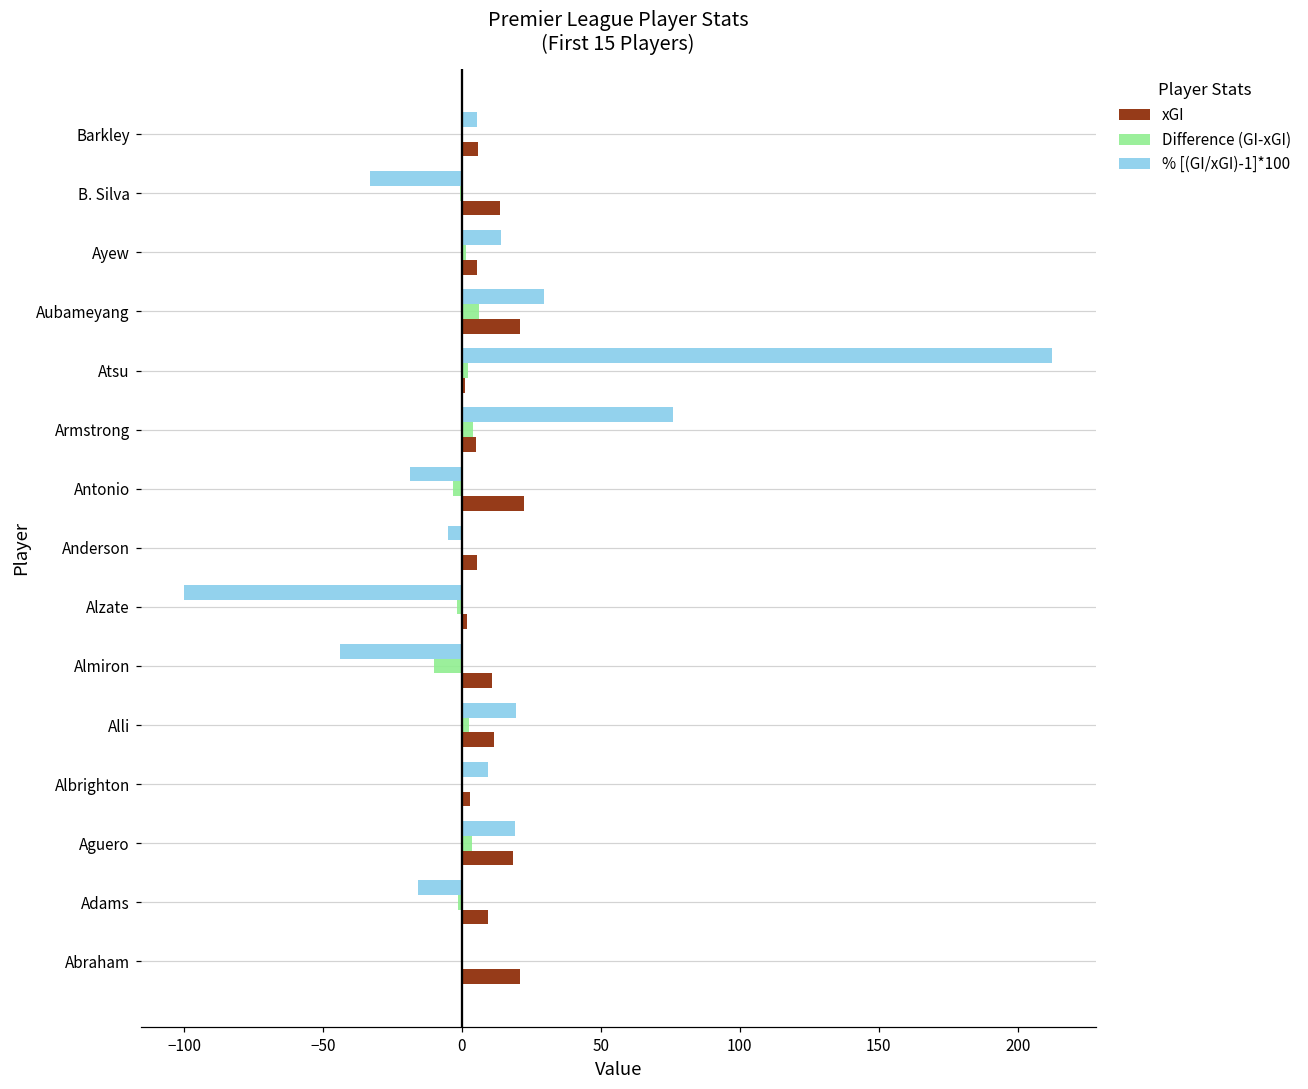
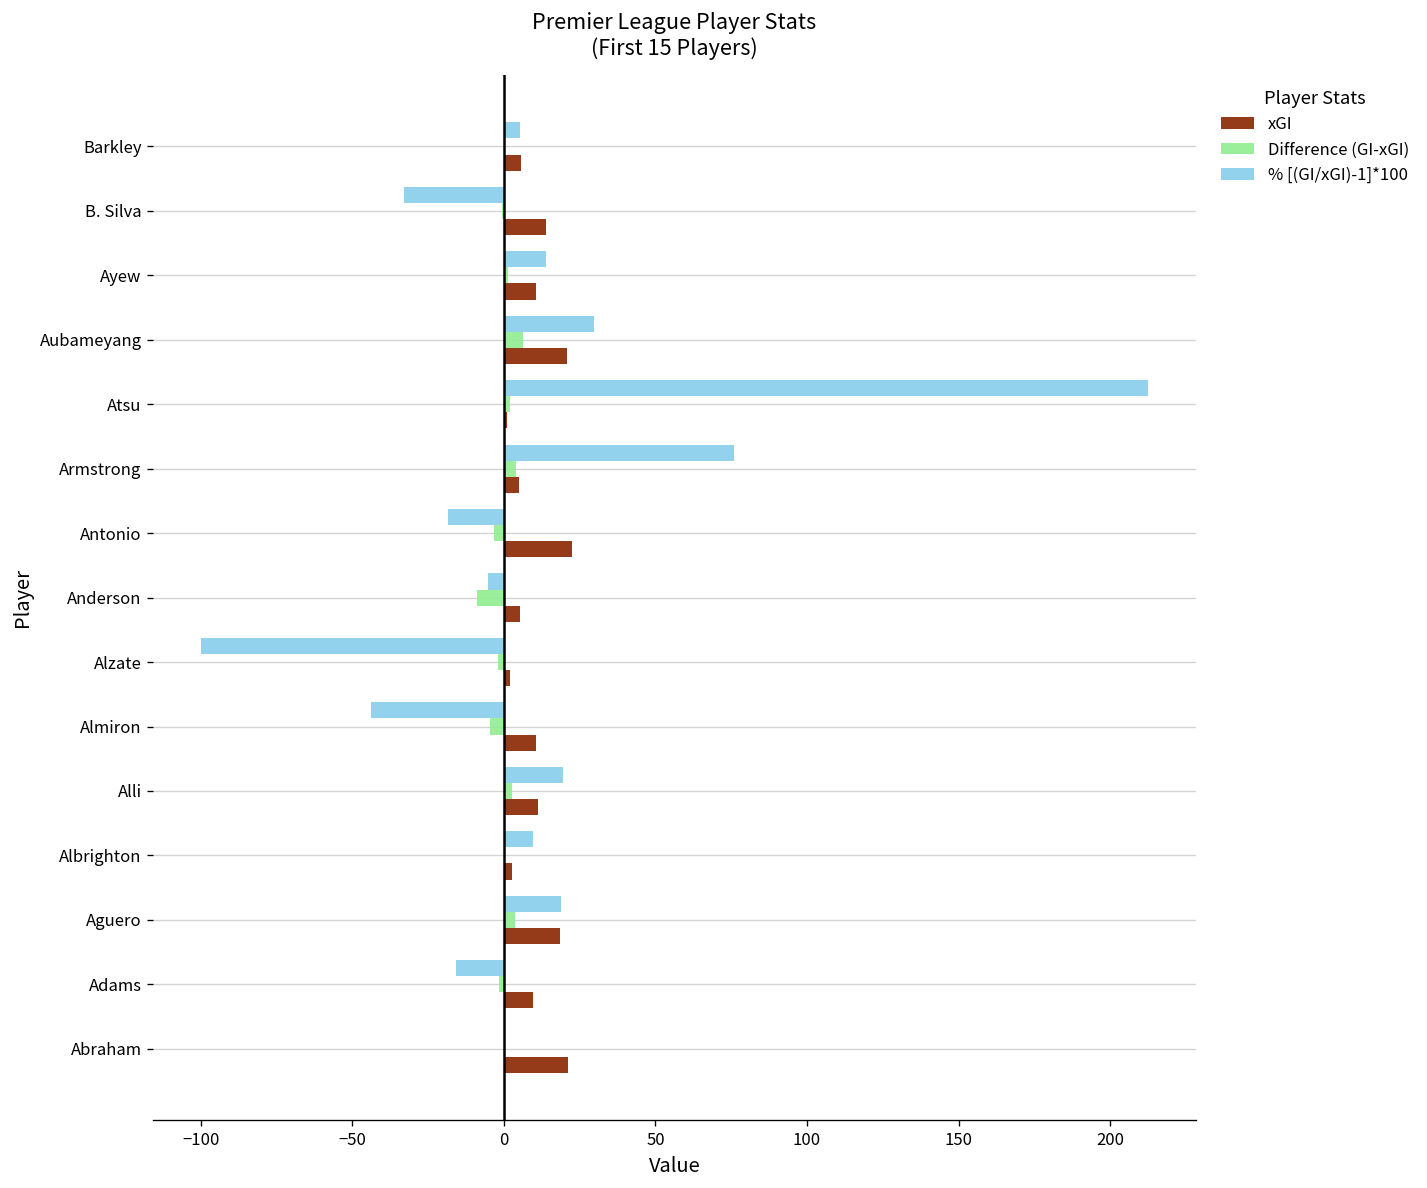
xGI, Ayew: 5 -> 11
Difference (GI-xGI), Anderson: 0 -> -9
Difference (GI-xGI), Almiron: -10 -> -5
